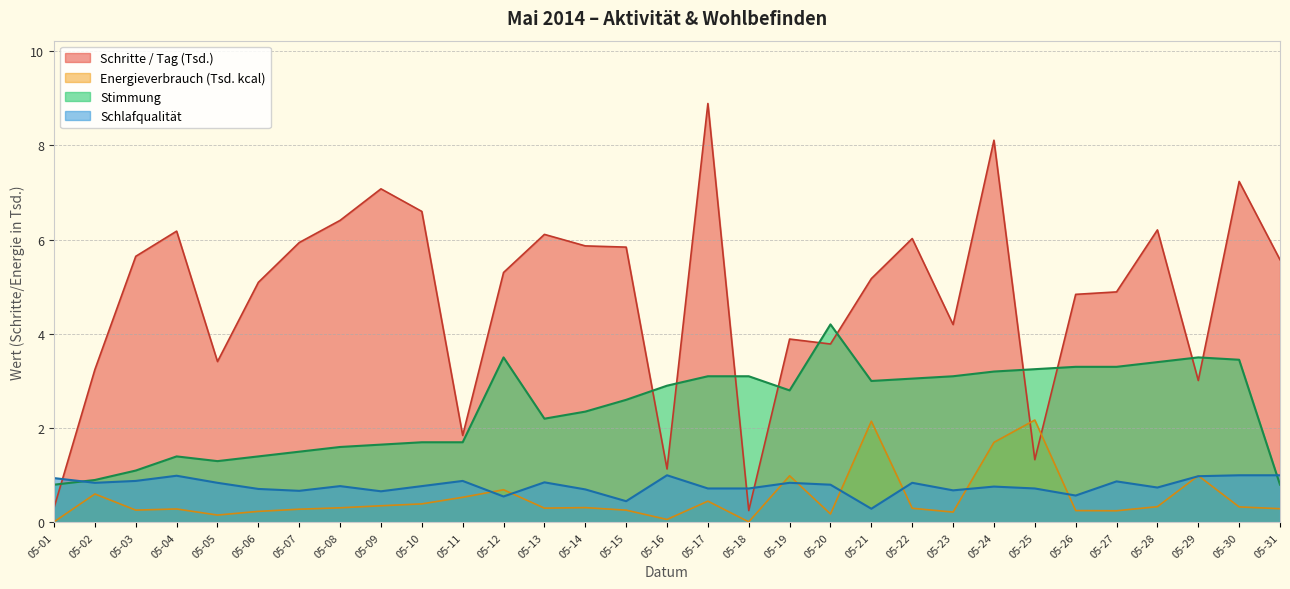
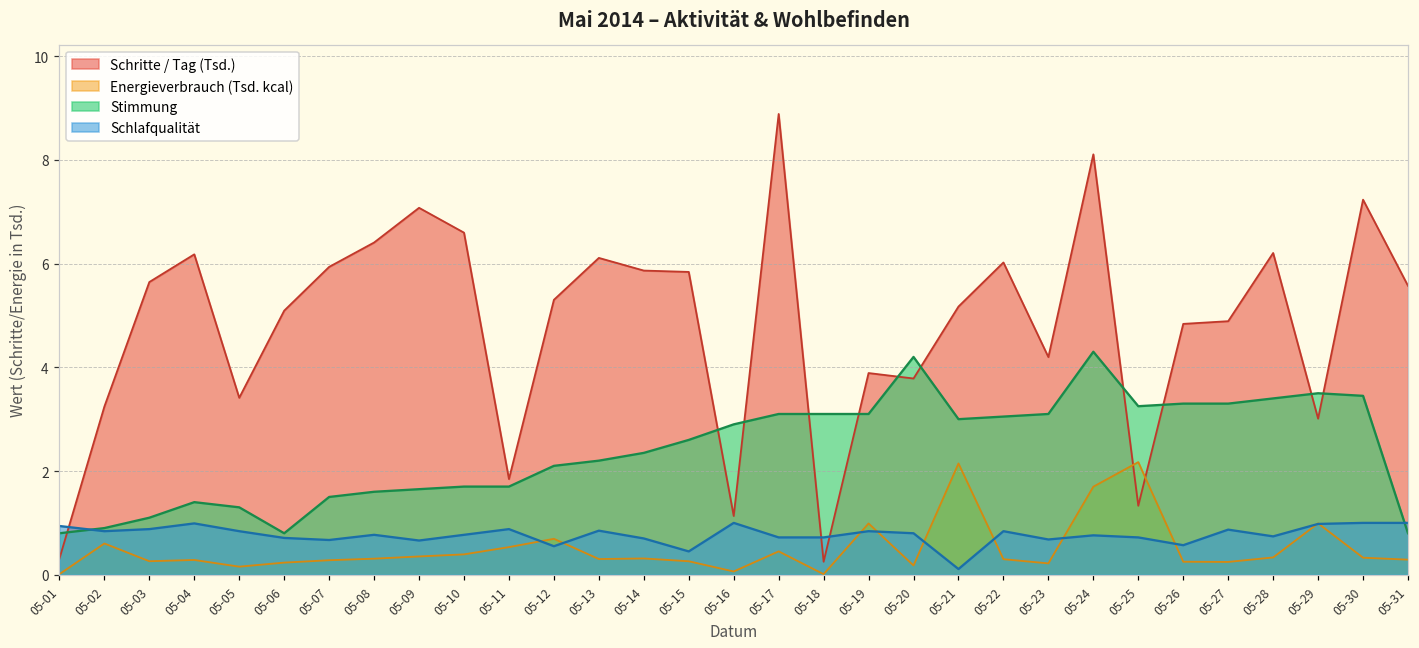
Stimmung, 05-06: 1.4 -> 0.8
Stimmung, 05-12: 3.5 -> 2.1
Stimmung, 05-19: 2.8 -> 3.1
Schlafqualität, 05-21: 0.3 -> 0.1
Stimmung, 05-24: 3.2 -> 4.3
